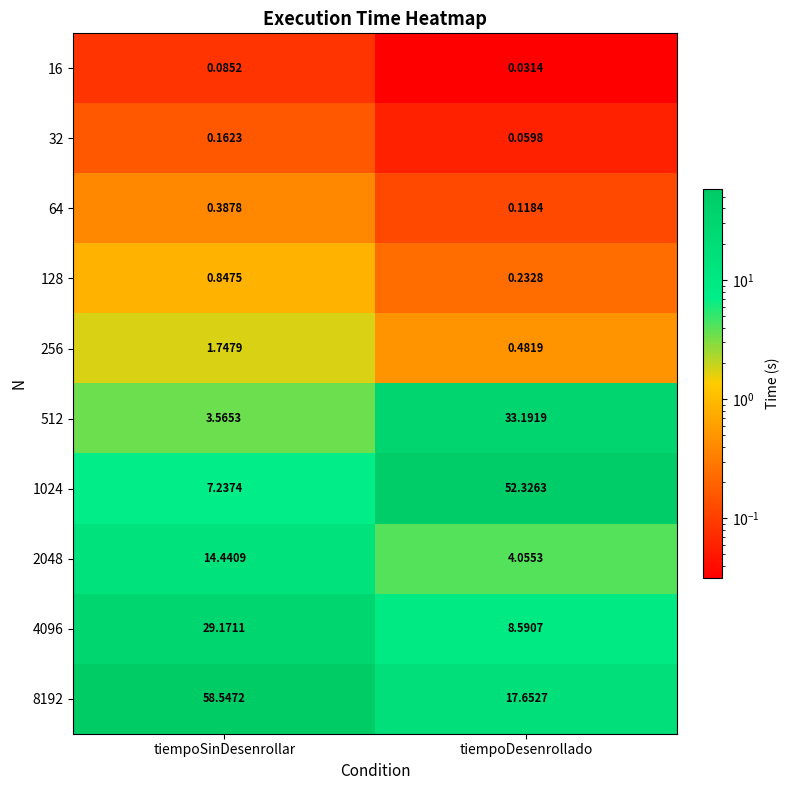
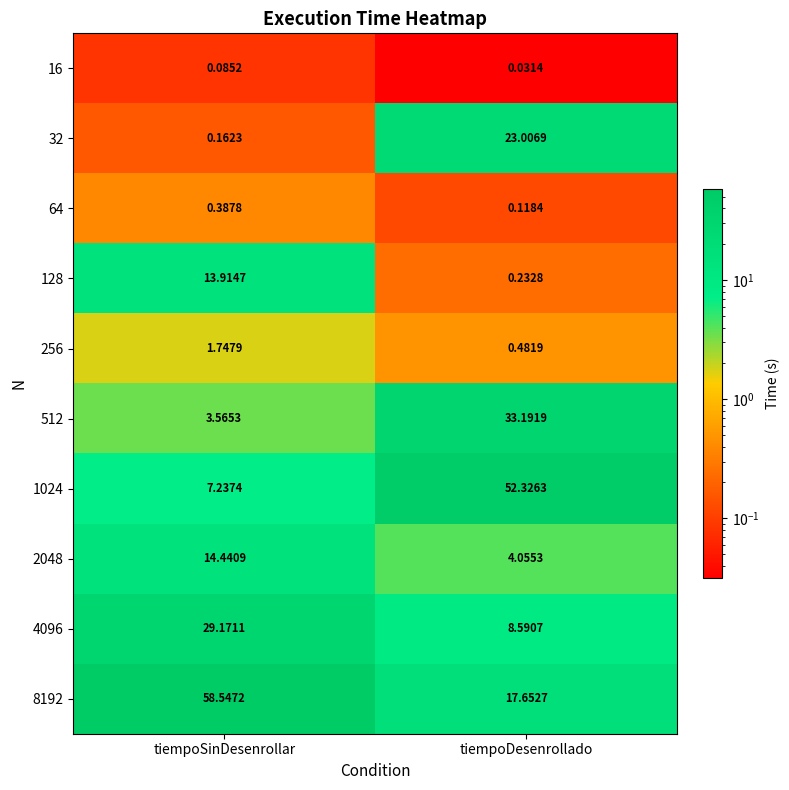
32, tiempoDesenrollado: 0.0598 -> 23.0069
128, tiempoSinDesenrollar: 0.8475 -> 13.9147
